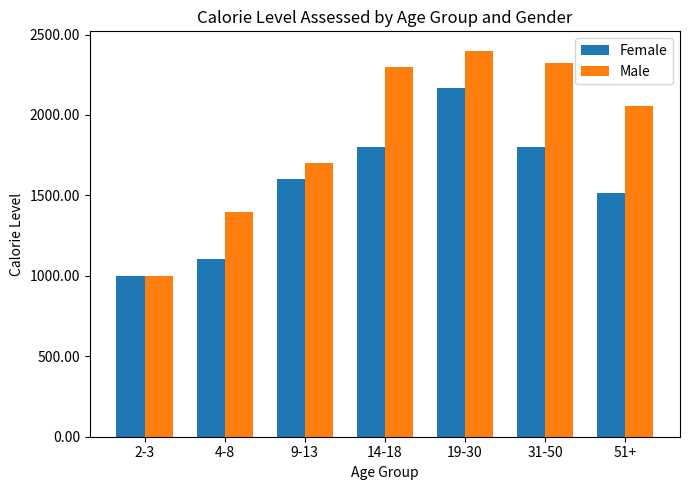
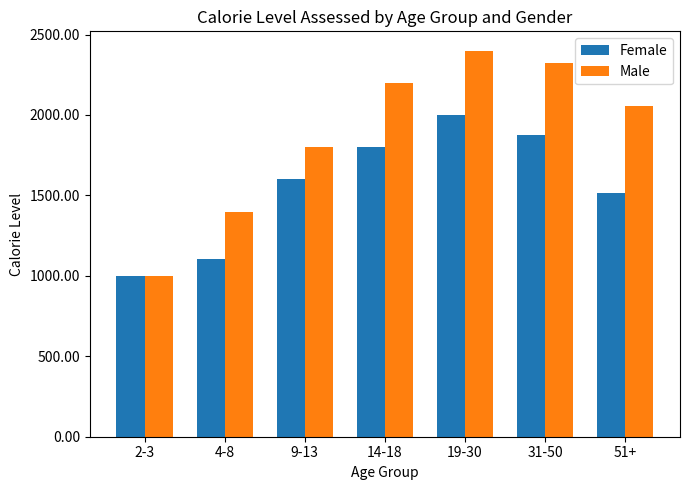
Male, 9-13: 1700 -> 1800
Male, 14-18: 2300 -> 2200
Female, 19-30: 2170 -> 2000
Female, 31-50: 1800 -> 1880
